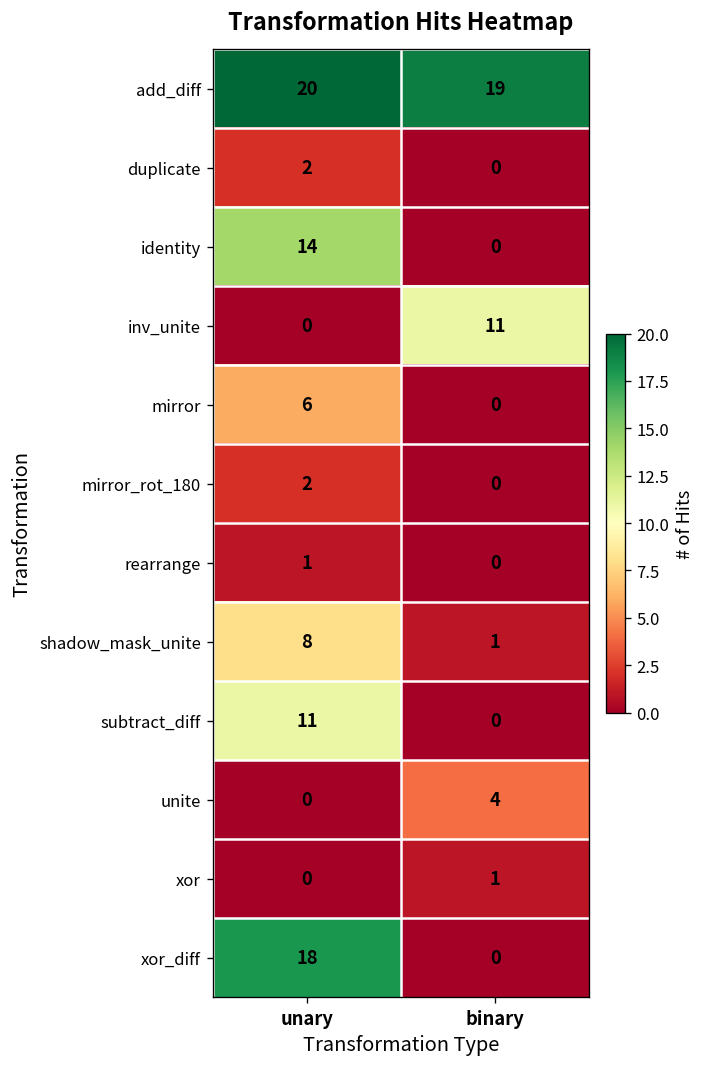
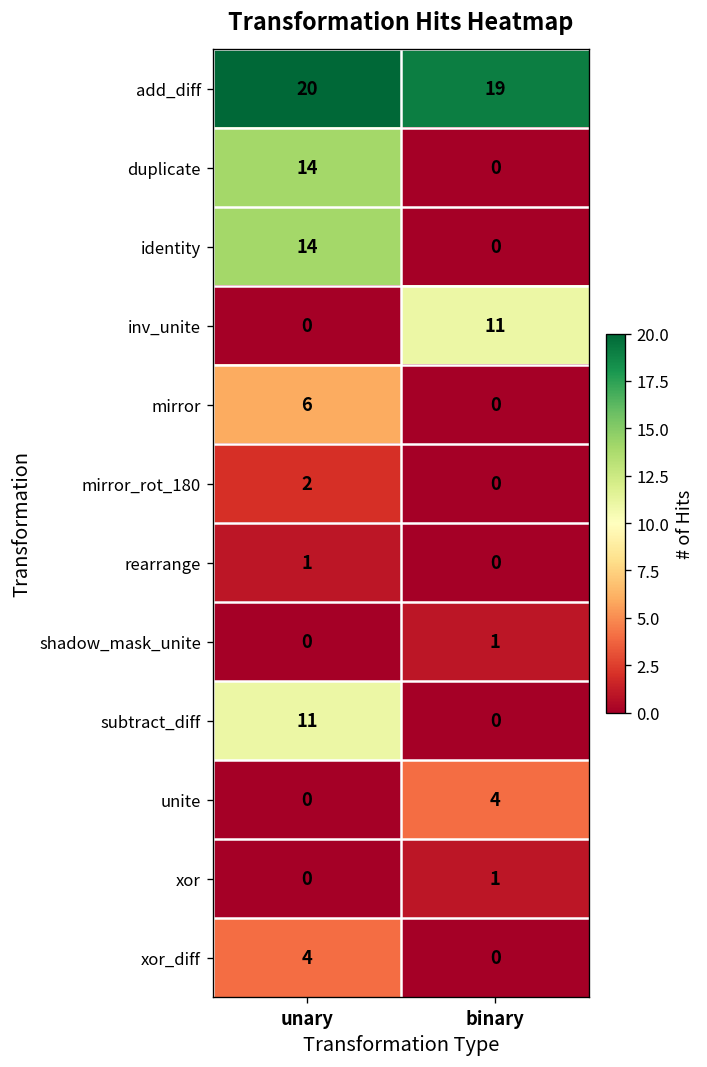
duplicate, unary: 2 -> 14
shadow_mask_unite, unary: 8 -> 0
xor_diff, unary: 18 -> 4
